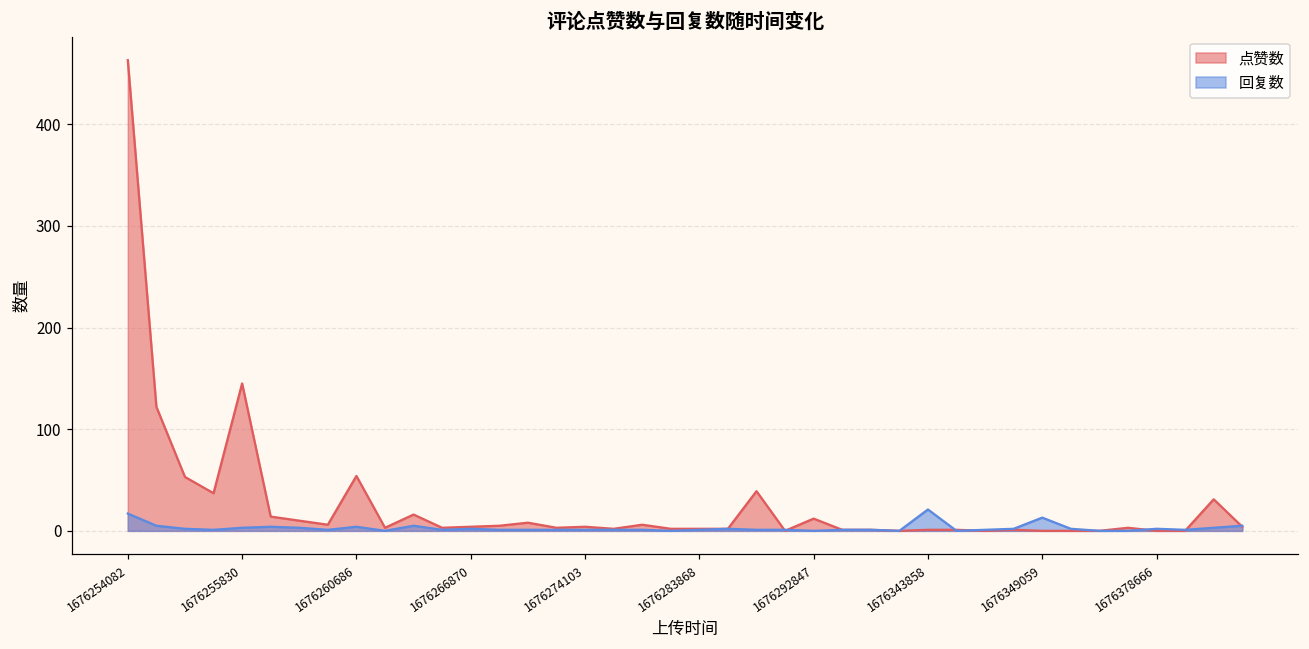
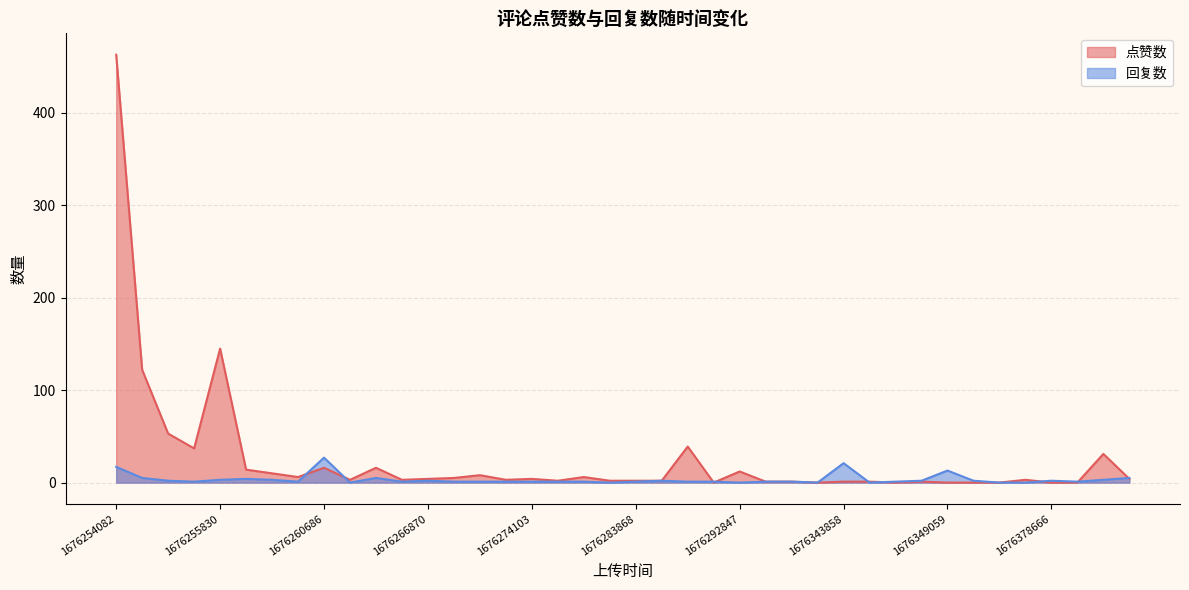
点赞数, 1676260686: 50 -> 20
回复数, 1676260686: 0 -> 30
